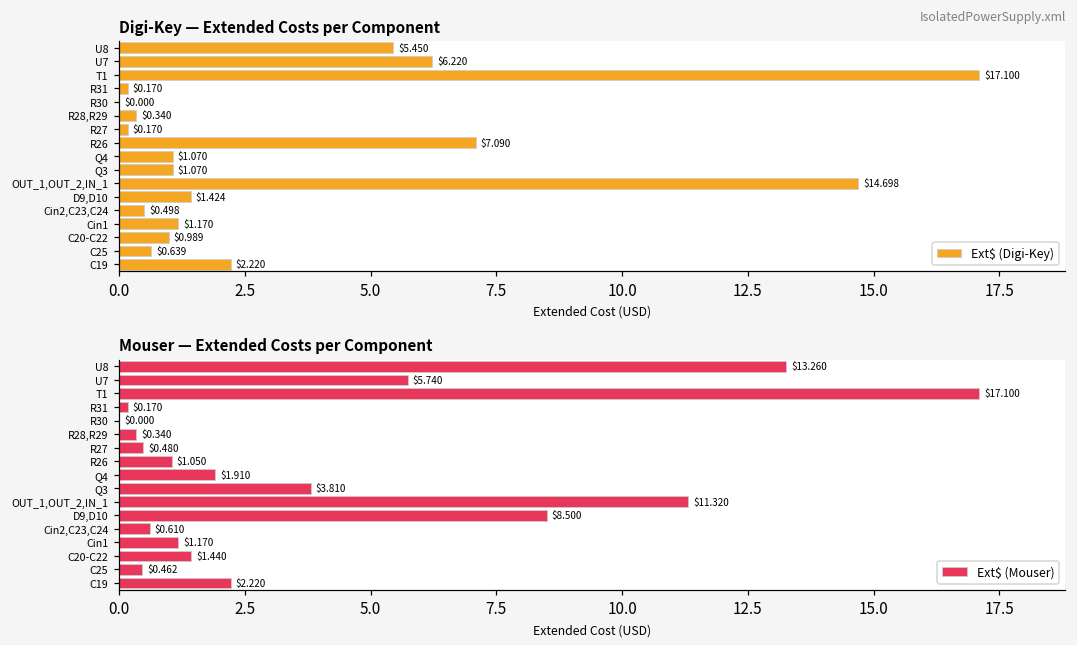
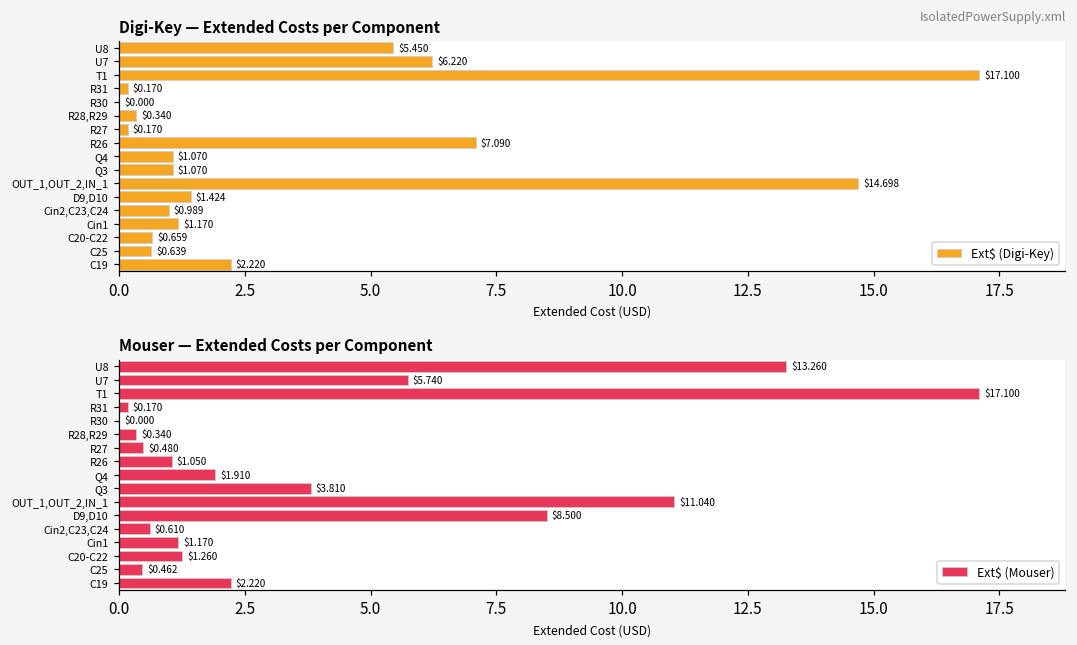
Digi-Key — Extended Costs per Component, Cin2,C23,C24: $0.498 -> $0.989
Digi-Key — Extended Costs per Component, C20-C22: $0.989 -> $0.659
Mouser — Extended Costs per Component, OUT_1,OUT_2,IN_1: $11.320 -> $11.040
Mouser — Extended Costs per Component, C20-C22: $1.440 -> $1.260
